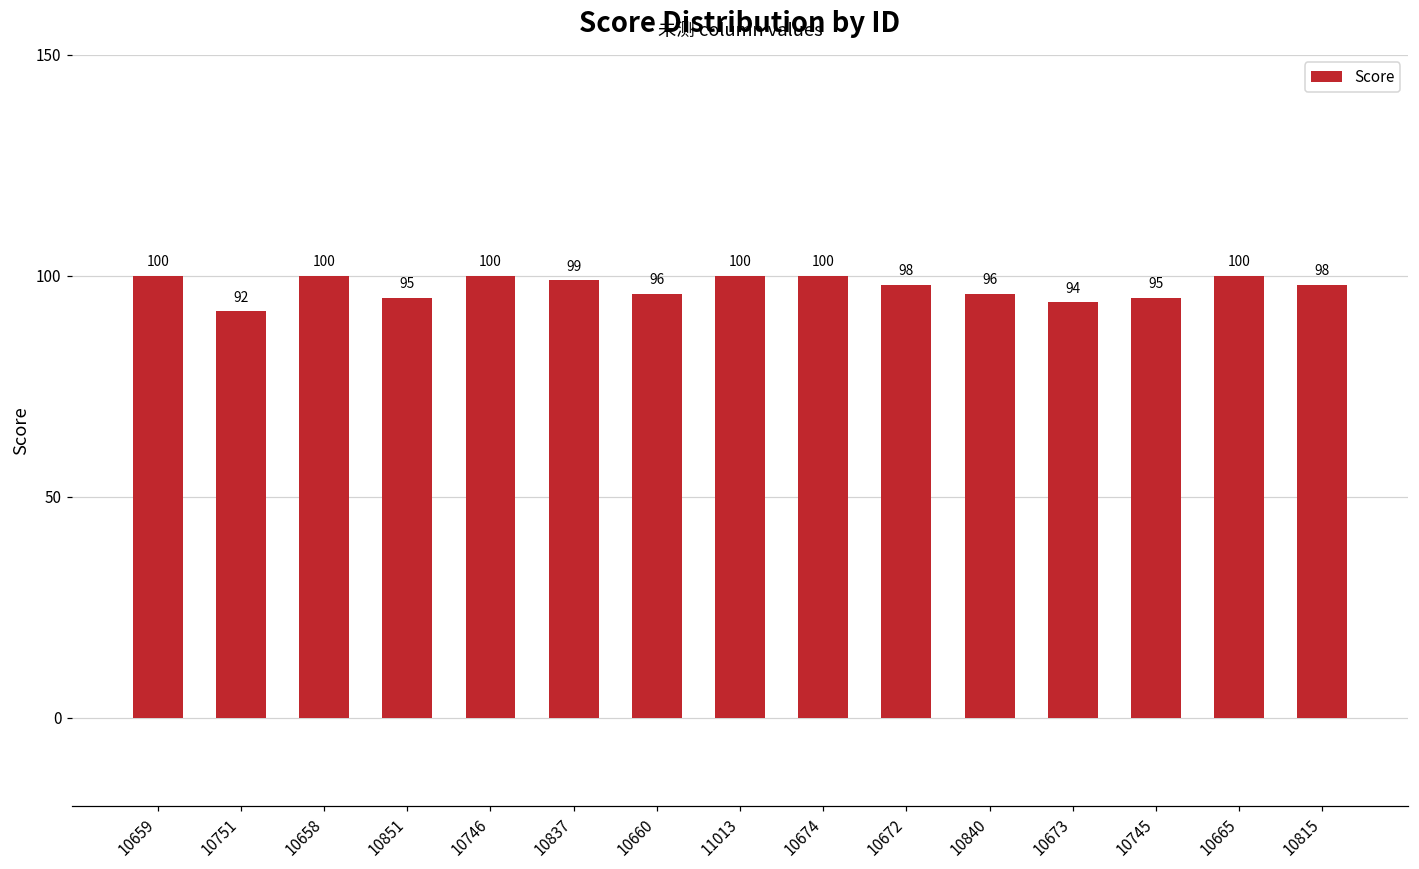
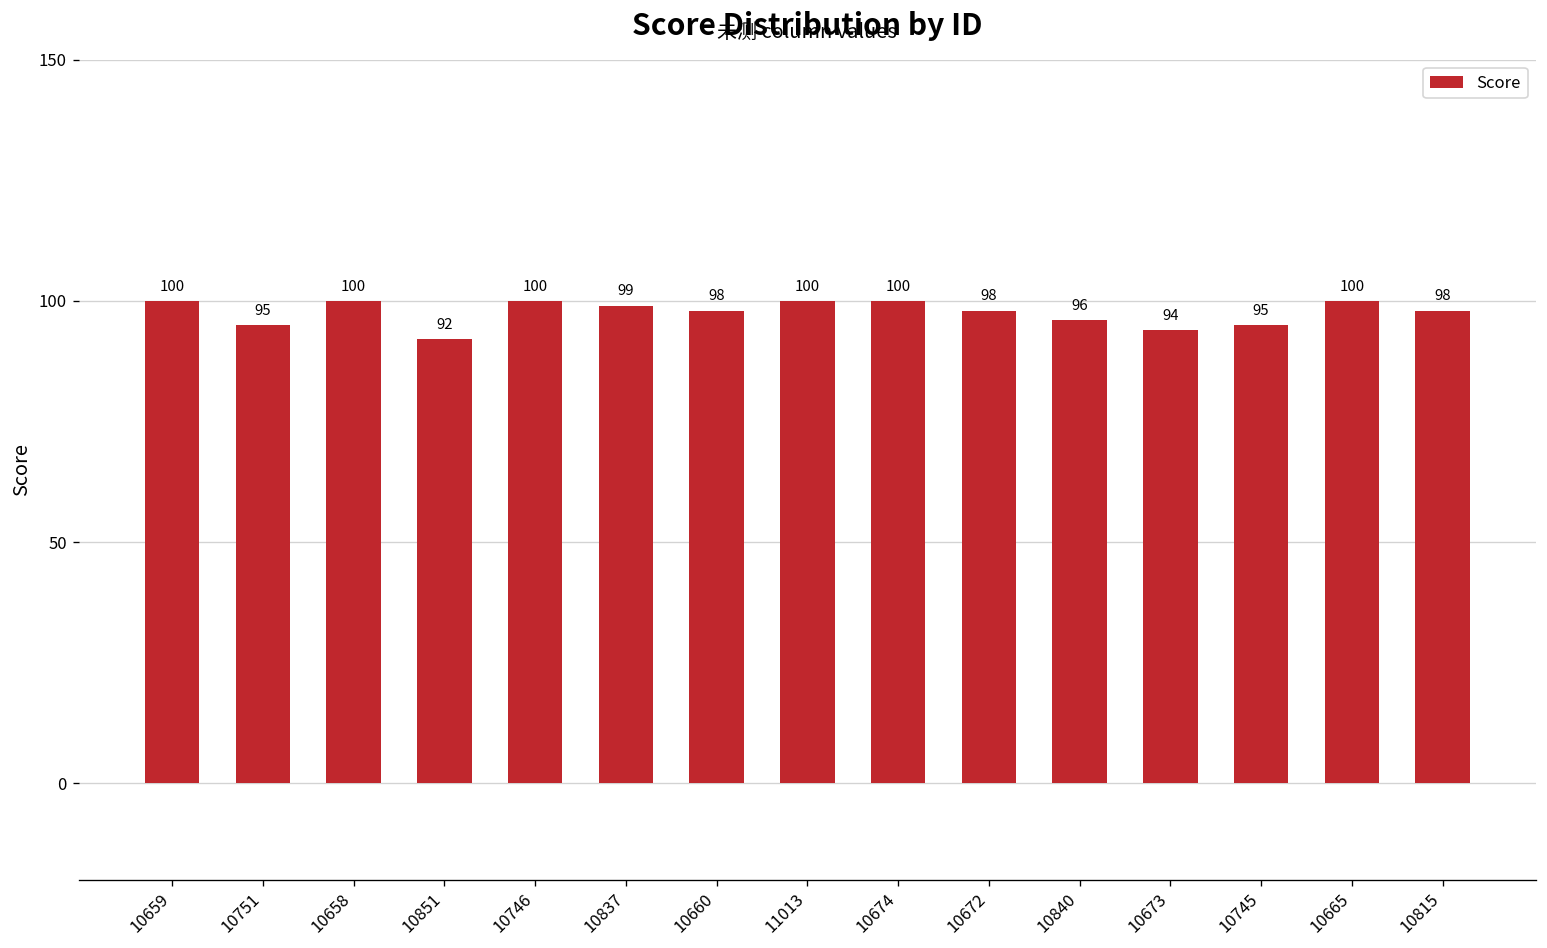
10751: 92 -> 95
10851: 95 -> 92
10660: 96 -> 98
